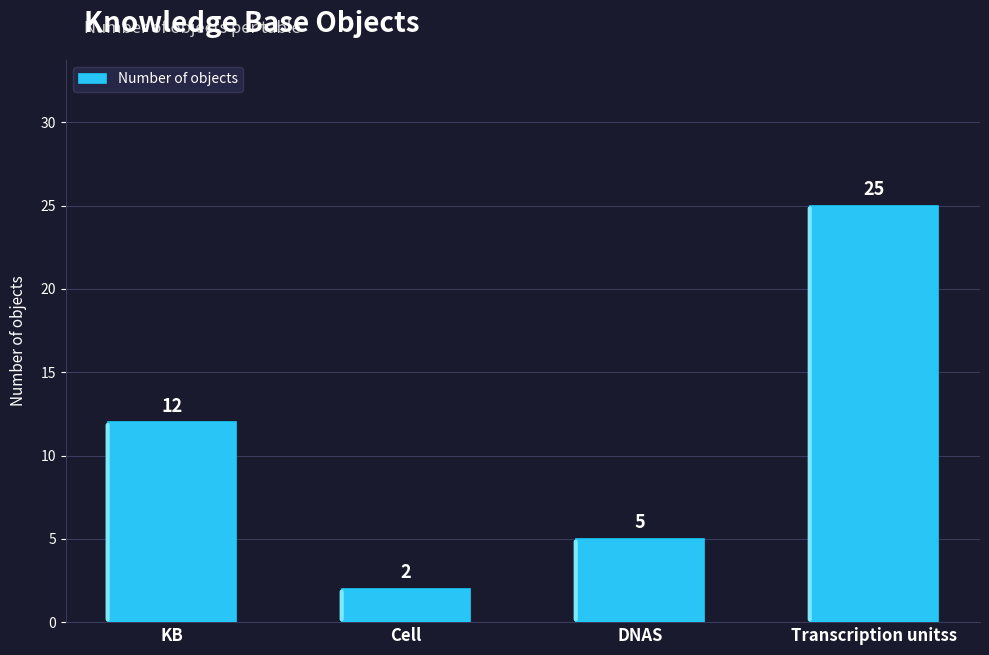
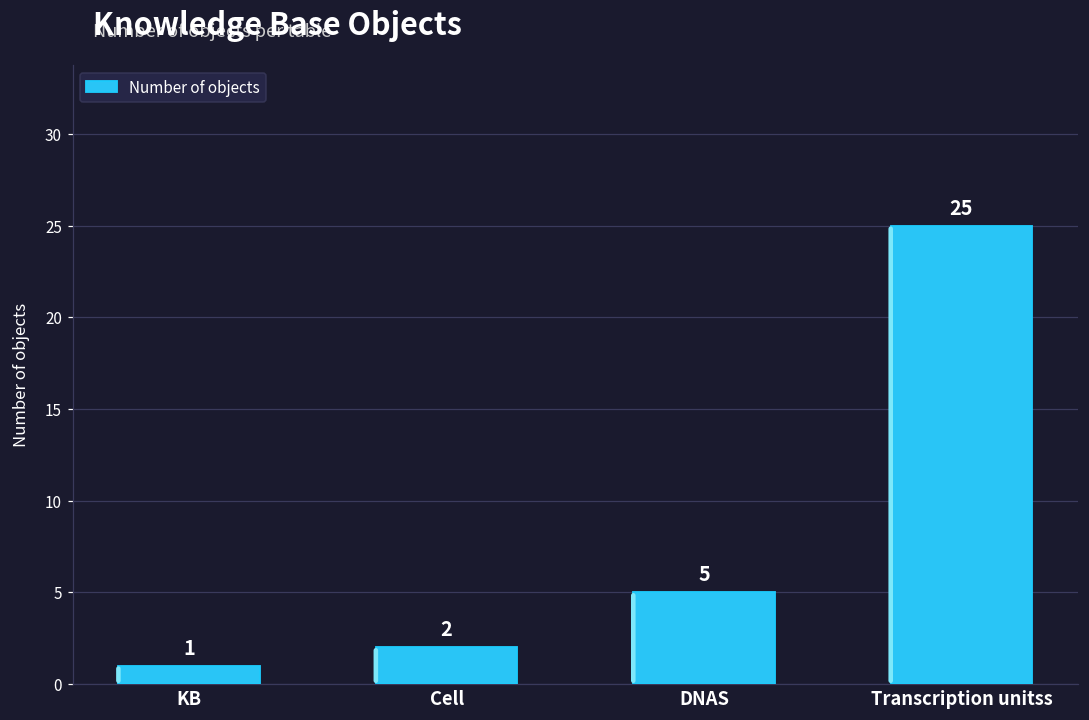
KB: 12 -> 1
